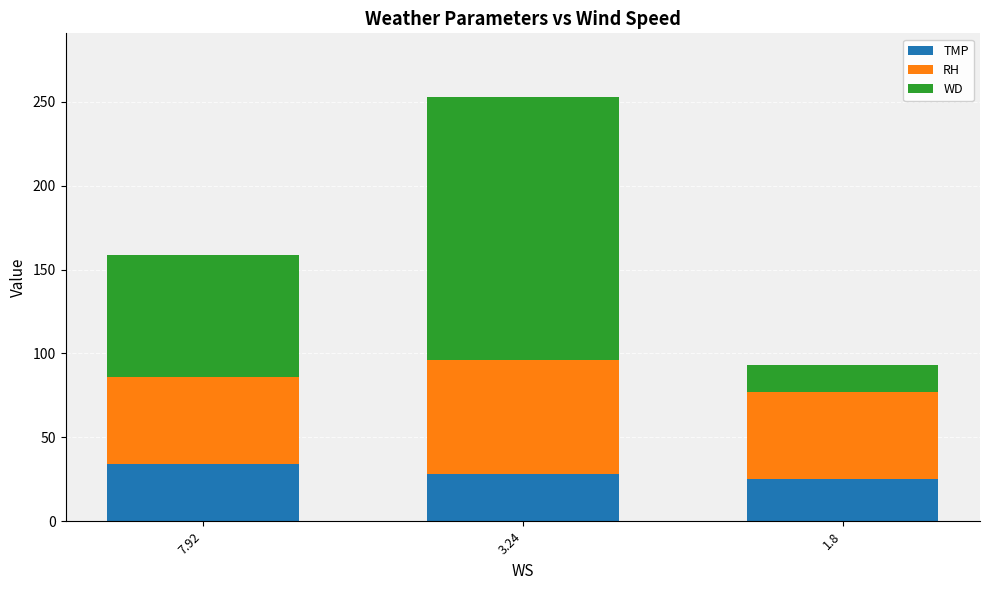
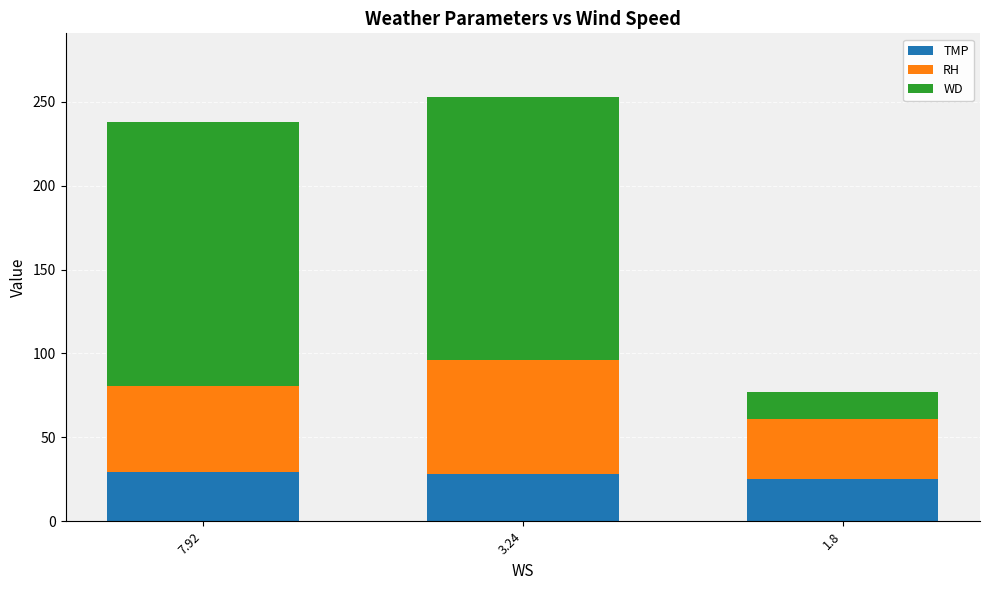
TMP, 7.92: 34 -> 29
WD, 7.92: 73 -> 157
RH, 1.8: 52 -> 36
